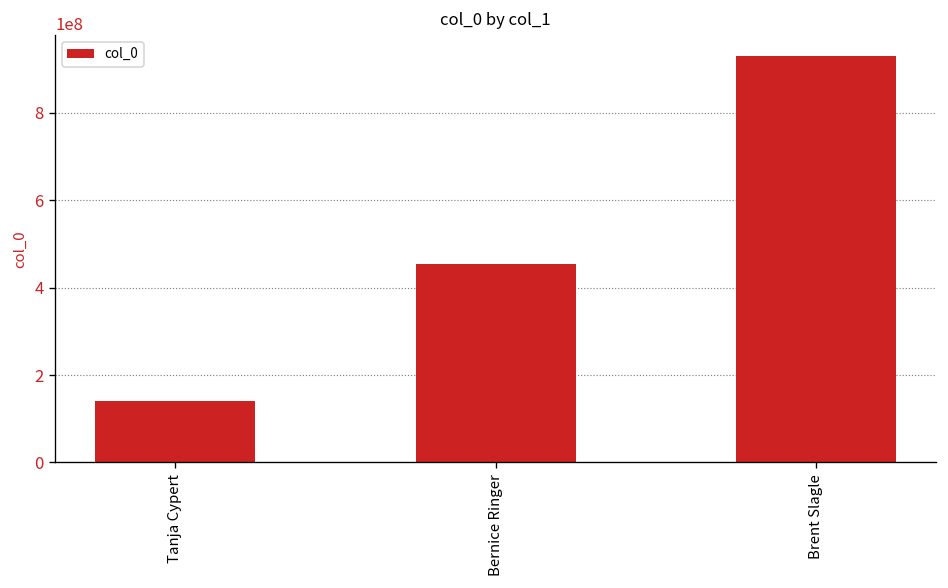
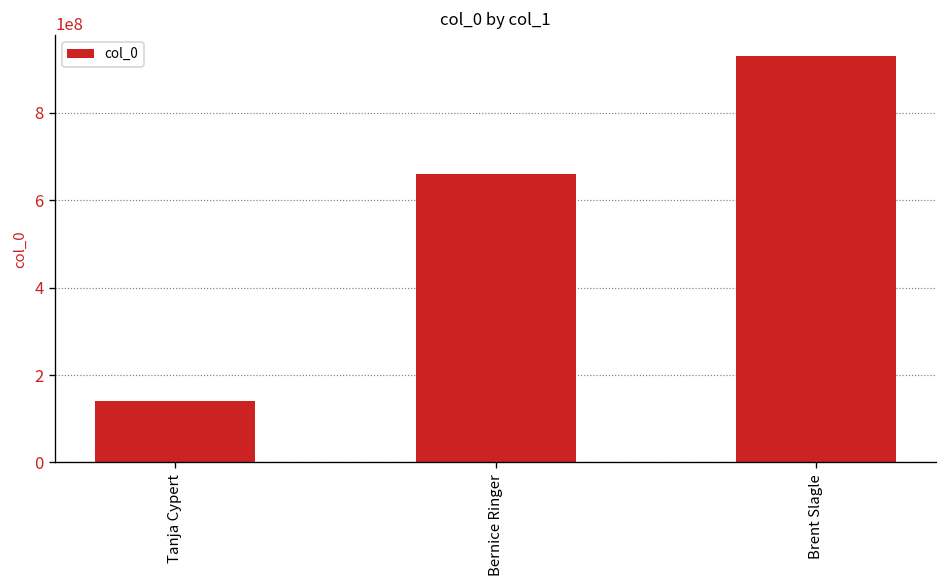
Bernice Ringer: 450000000 -> 660000000
